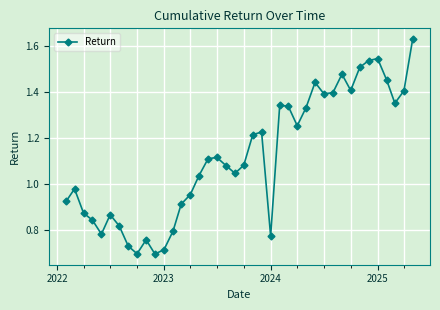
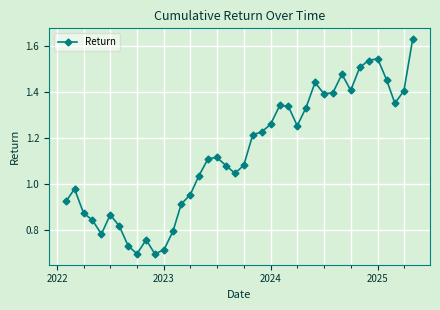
2024: 0.77 -> 1.26
